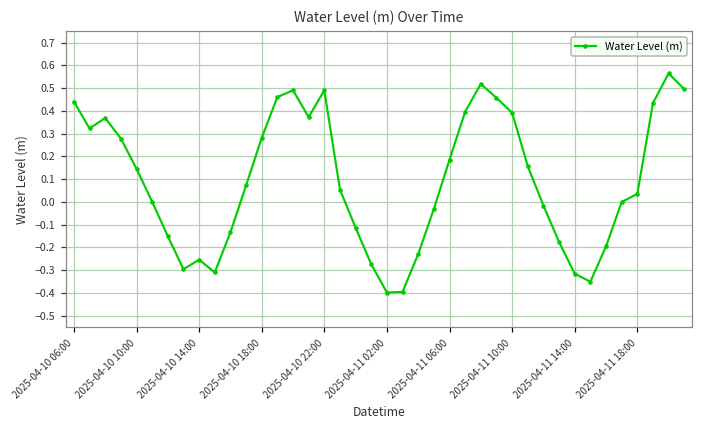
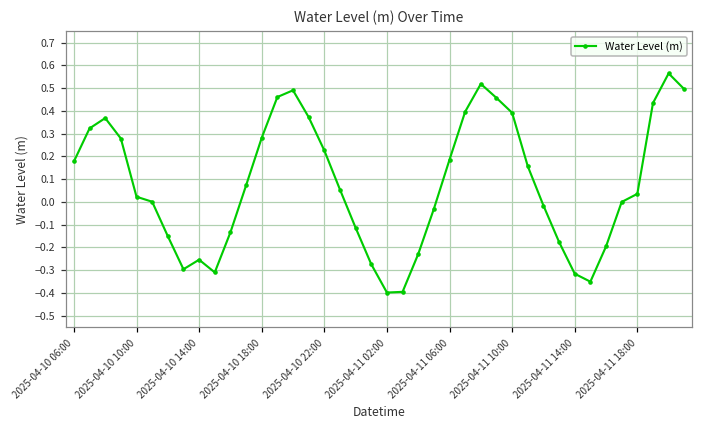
2025-04-10 06:00: 0.44 -> 0.18
2025-04-10 10:00: 0.15 -> 0.02
2025-04-10 22:00: 0.49 -> 0.23
